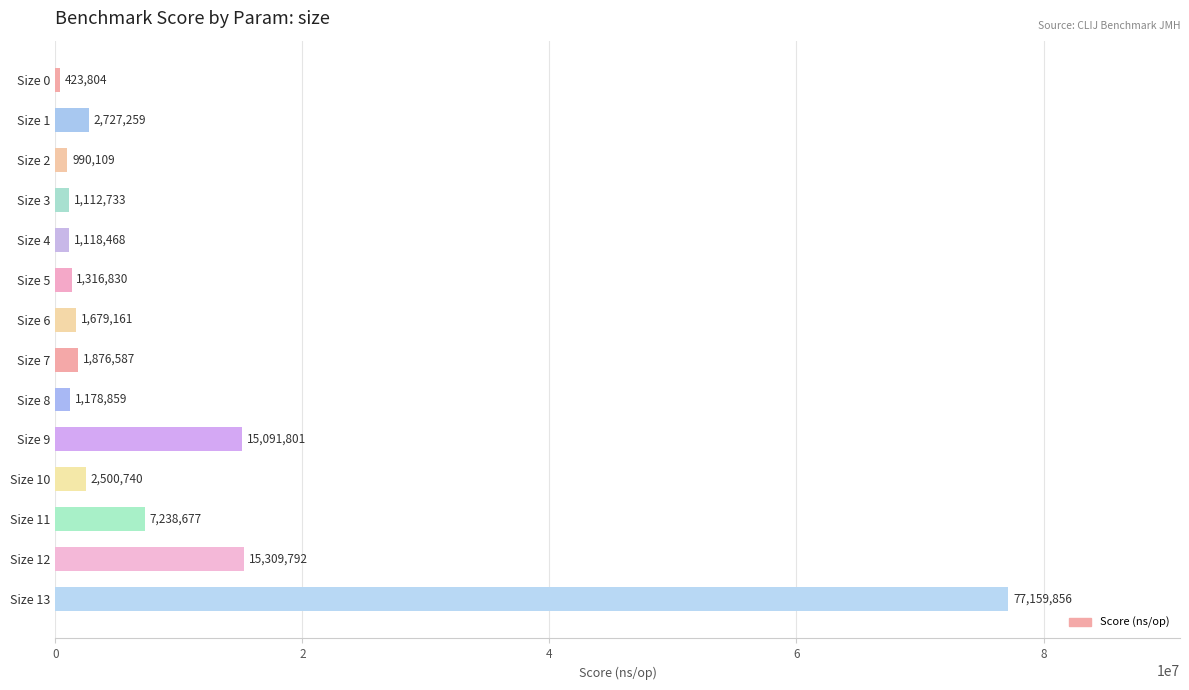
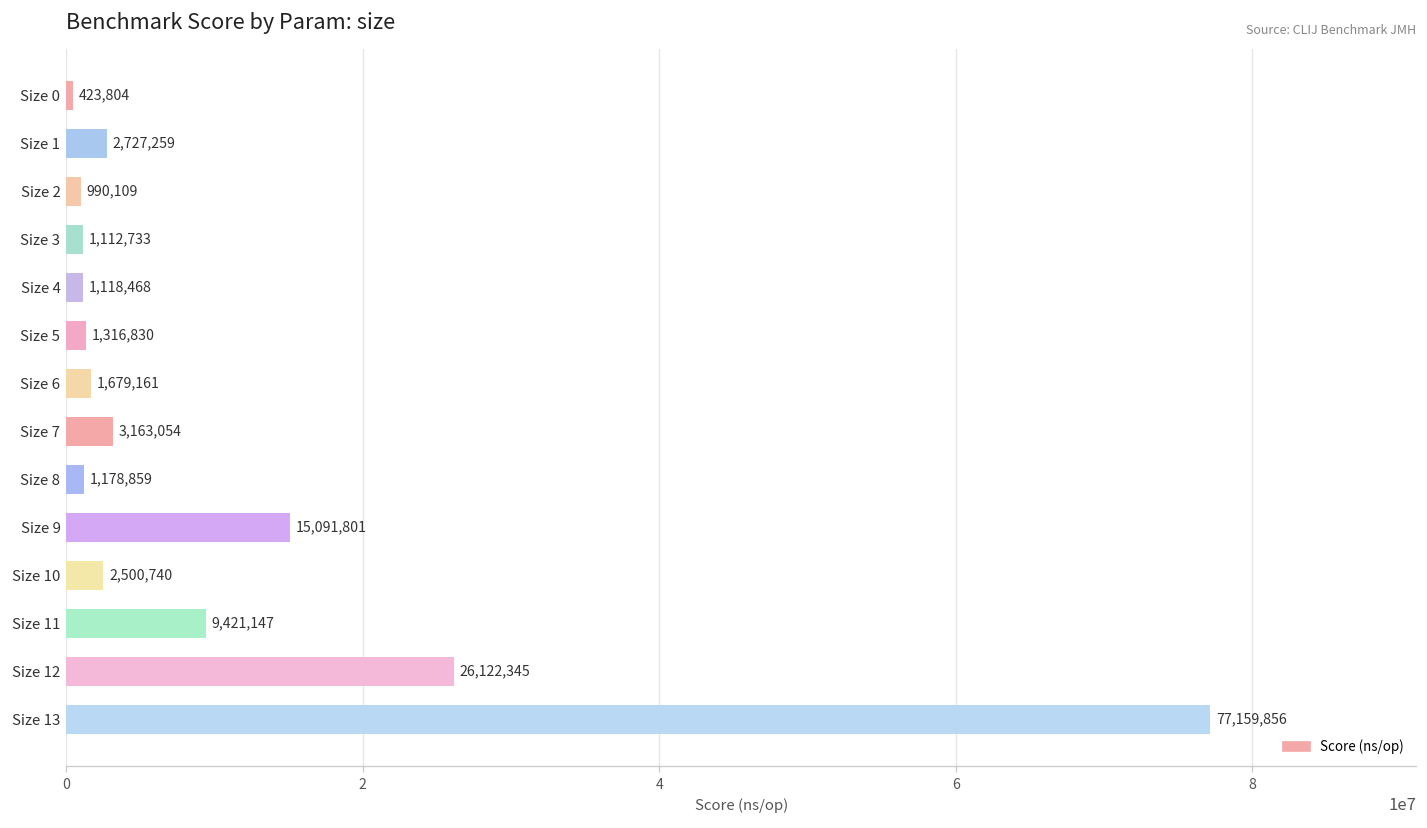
Size 7: 1,876,587 -> 3,163,054
Size 11: 7,238,677 -> 9,421,147
Size 12: 15,309,792 -> 26,122,345
